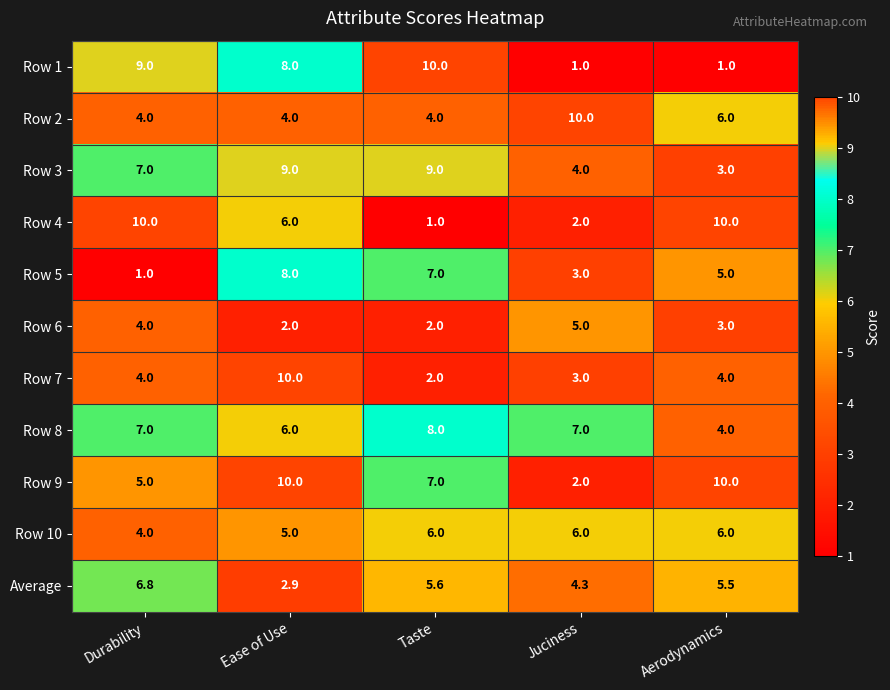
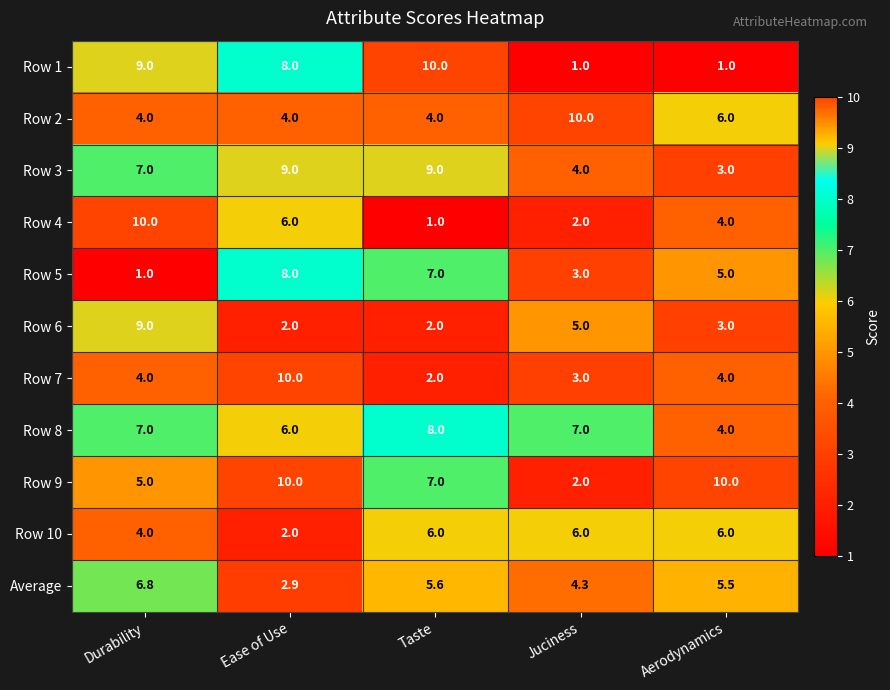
Row 4, Aerodynamics: 10.0 -> 4.0
Row 6, Durability: 4.0 -> 9.0
Row 10, Ease of Use: 5.0 -> 2.0
